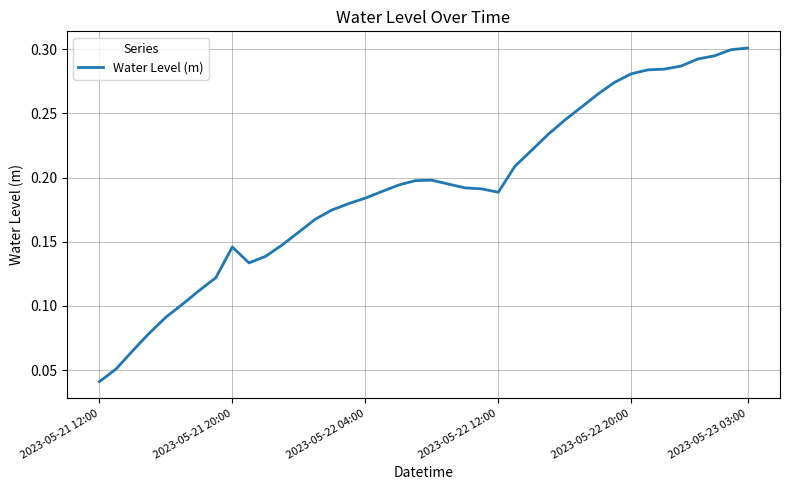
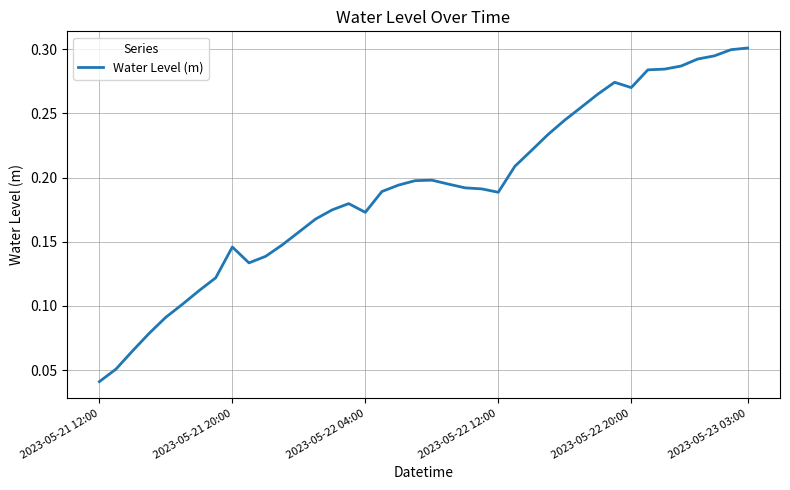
2023-05-22 04:00: 0.184 -> 0.173
2023-05-22 20:00: 0.281 -> 0.270
